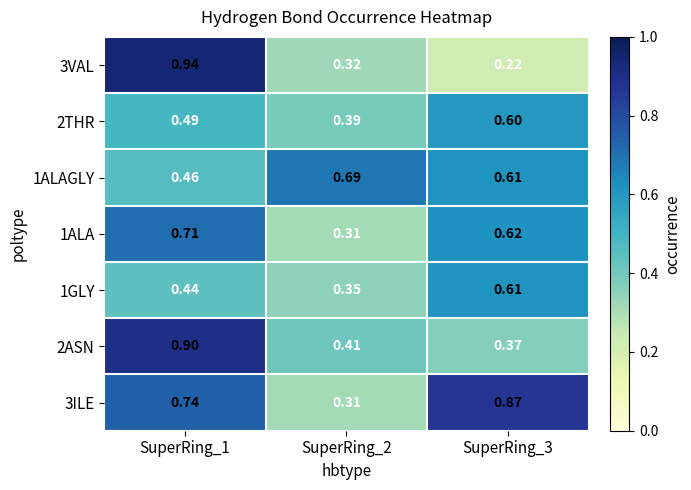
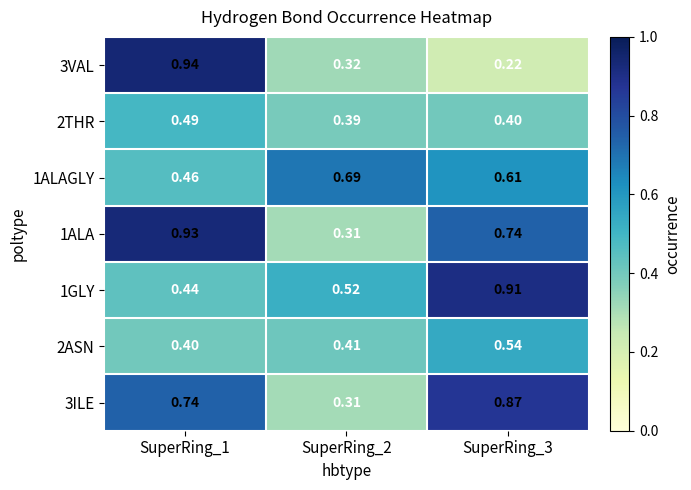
2THR, SuperRing_3: 0.60 -> 0.40
1ALA, SuperRing_1: 0.71 -> 0.93
1ALA, SuperRing_3: 0.62 -> 0.74
1GLY, SuperRing_2: 0.35 -> 0.52
1GLY, SuperRing_3: 0.61 -> 0.91
2ASN, SuperRing_1: 0.90 -> 0.40
2ASN, SuperRing_3: 0.37 -> 0.54
